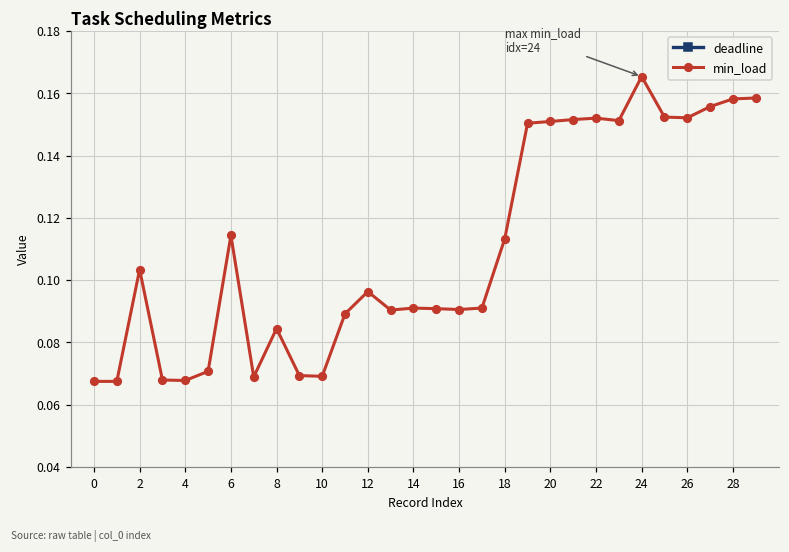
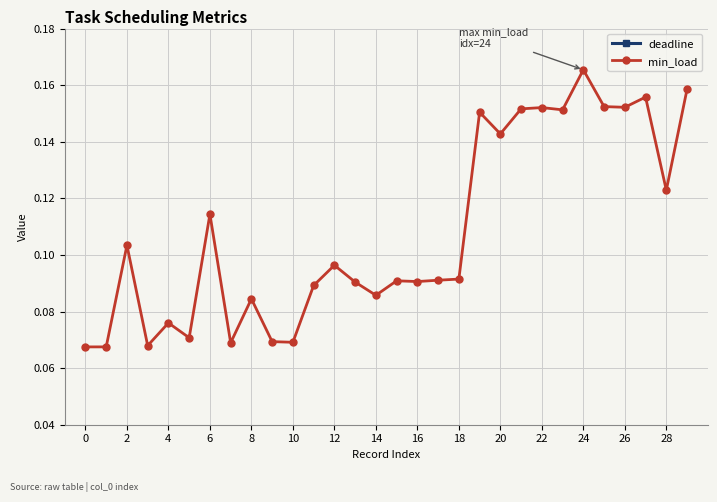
min_load, 4: 0.068 -> 0.076
min_load, 14: 0.091 -> 0.086
min_load, 18: 0.113 -> 0.091
min_load, 20: 0.151 -> 0.143
min_load, 28: 0.158 -> 0.123
